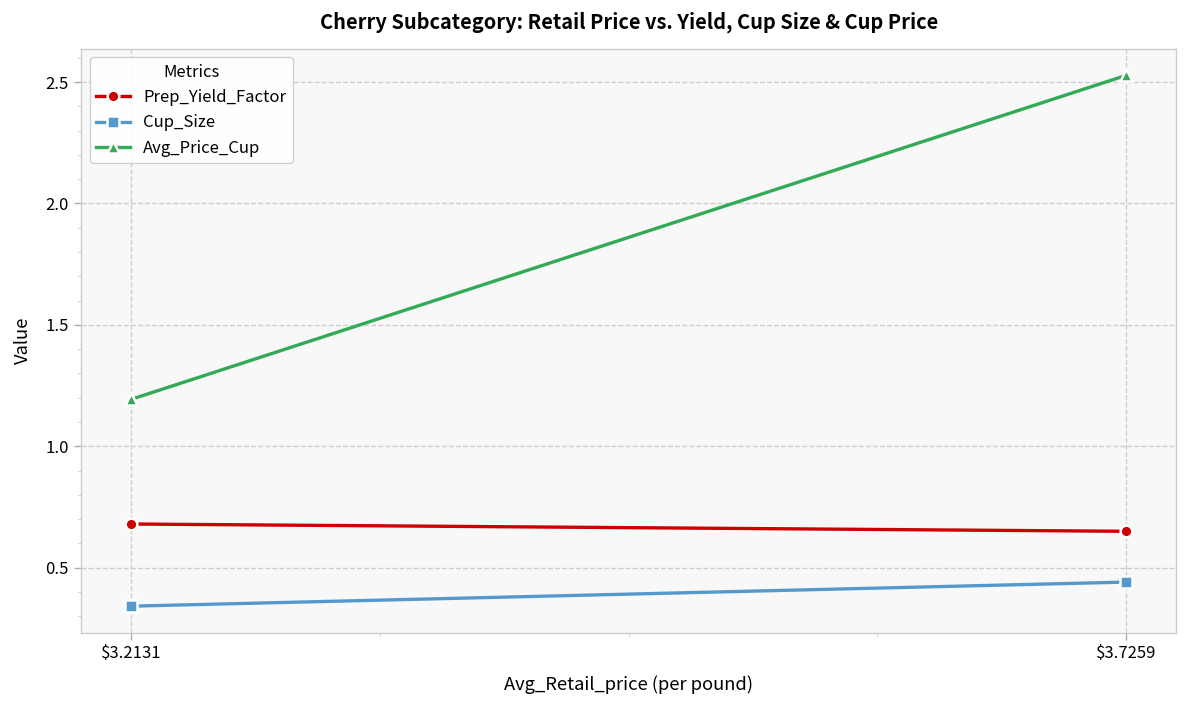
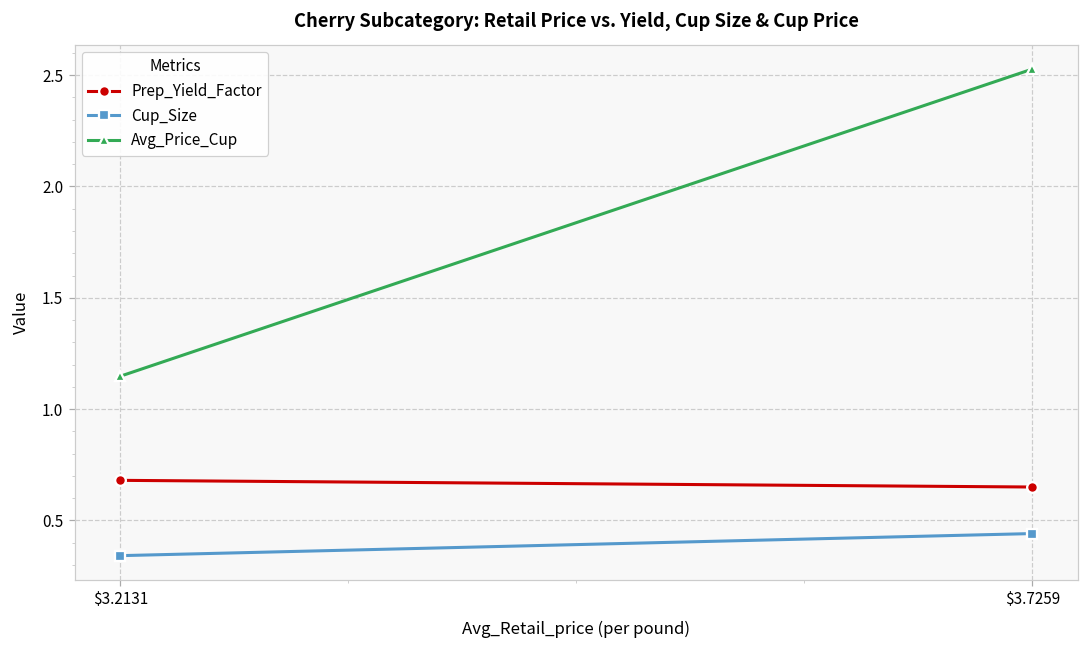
Avg_Price_Cup, $3.2131: 1.19 -> 1.15
